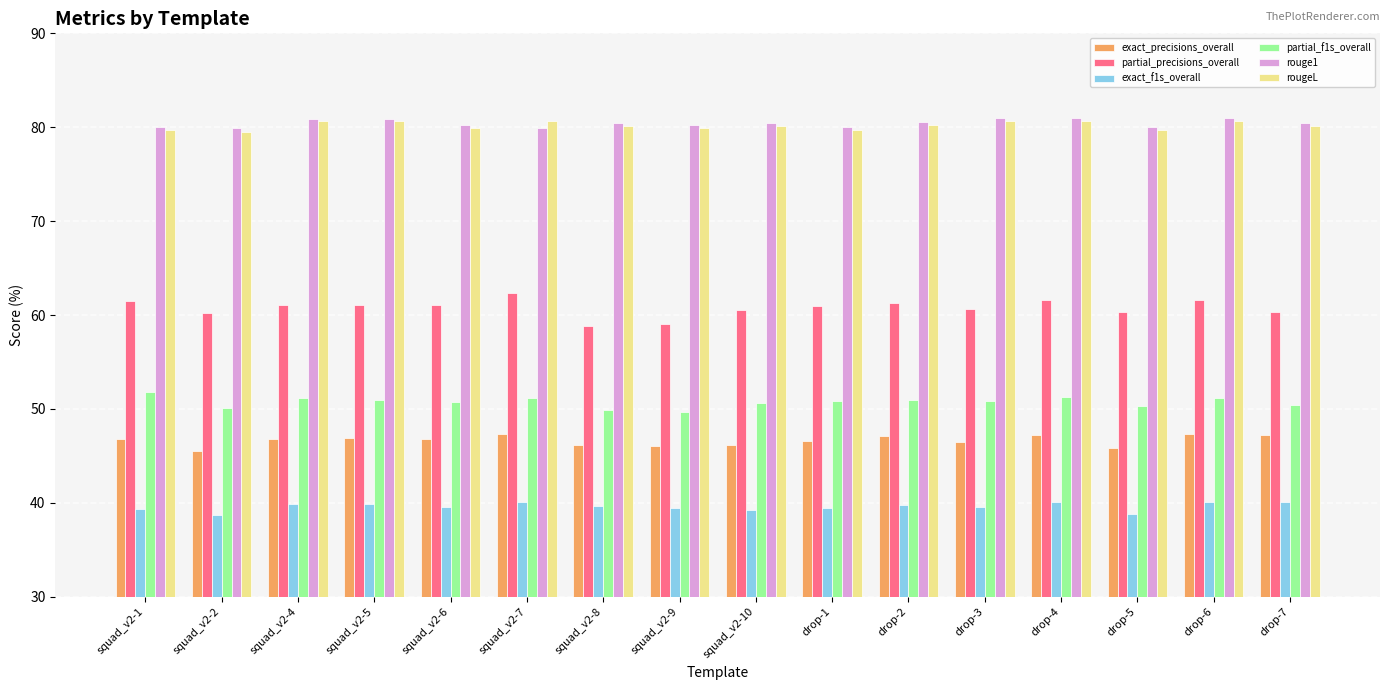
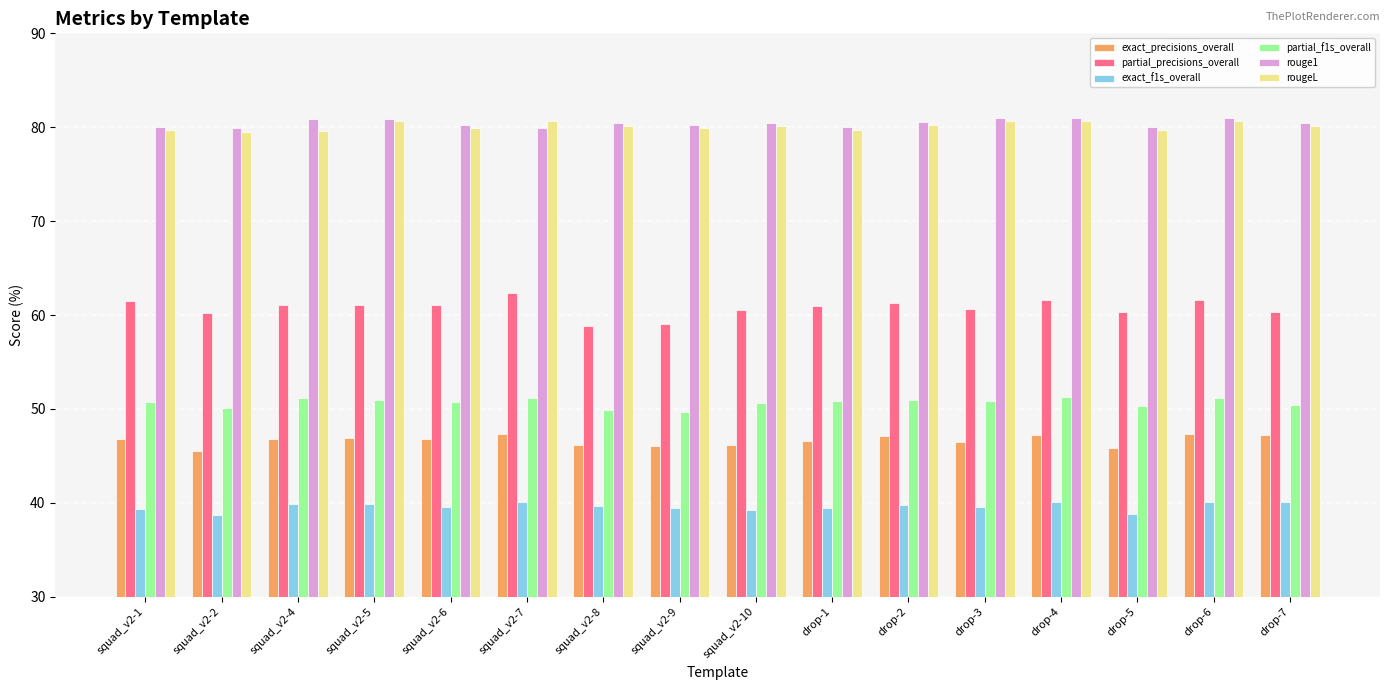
partial_f1s_overall, squad_v2-1: 52 -> 51
rougeL, squad_v2-4: 81 -> 80
